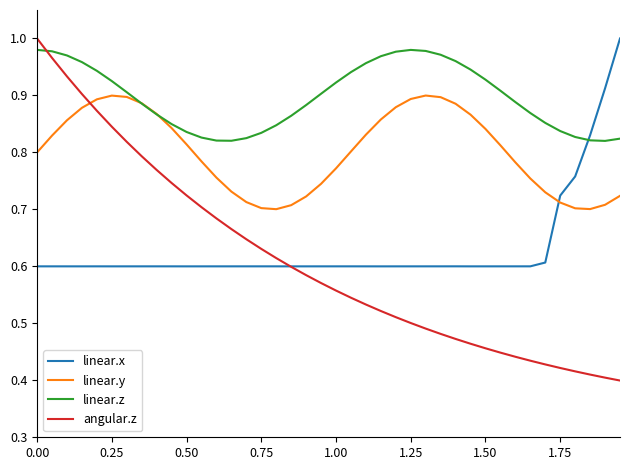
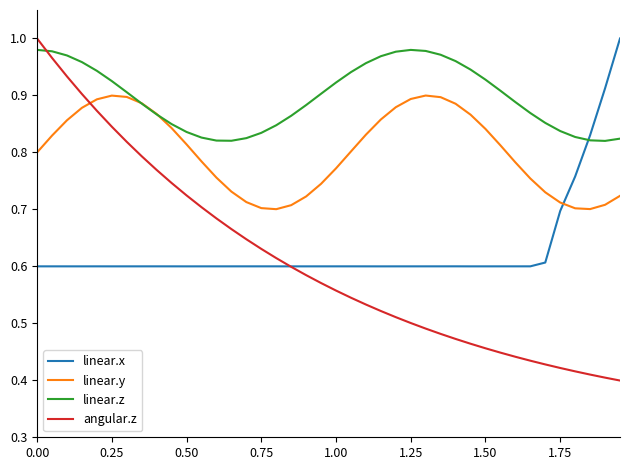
linear.x, 1.75: 0.72 -> 0.70
